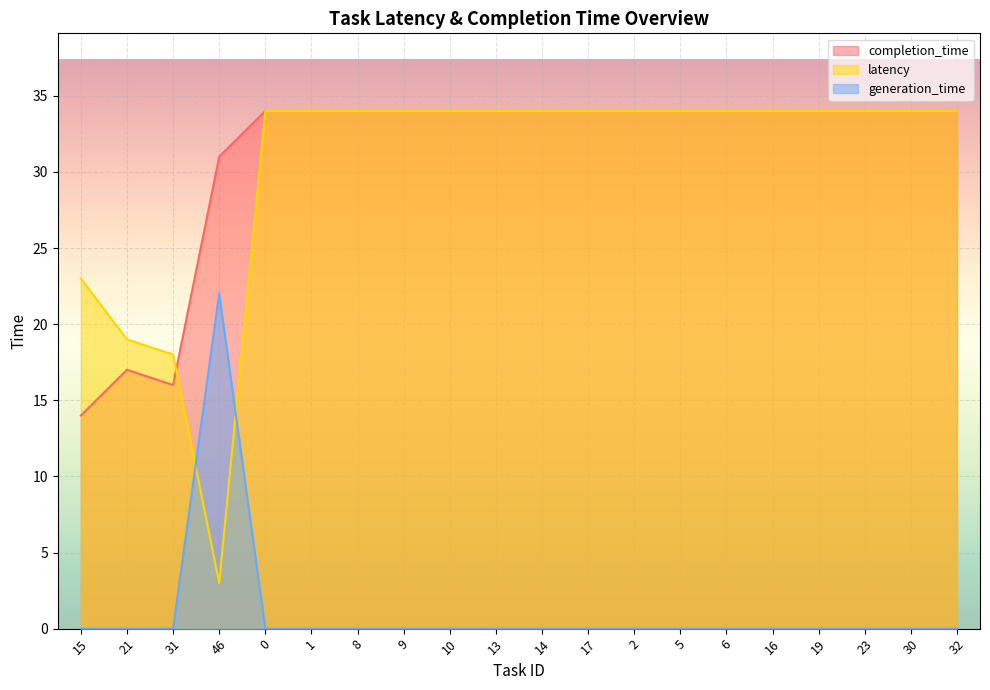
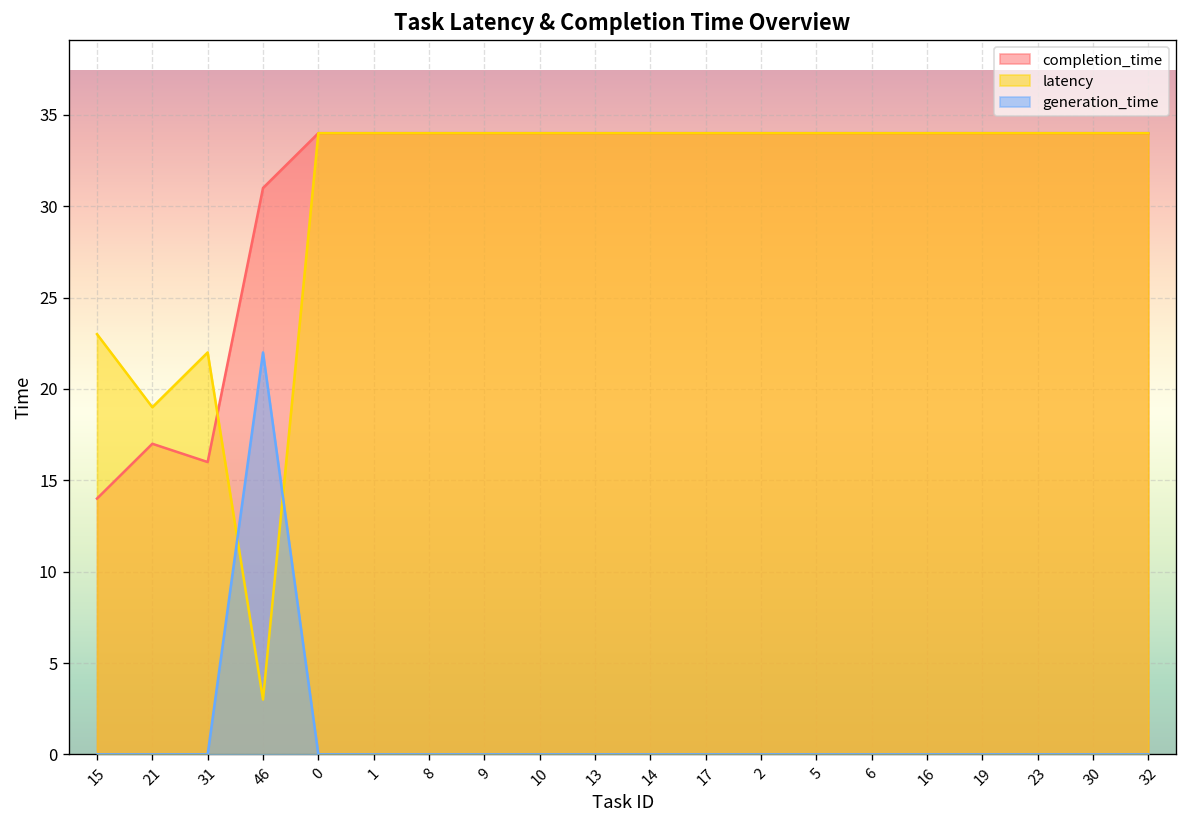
latency, 31: 18 -> 22
